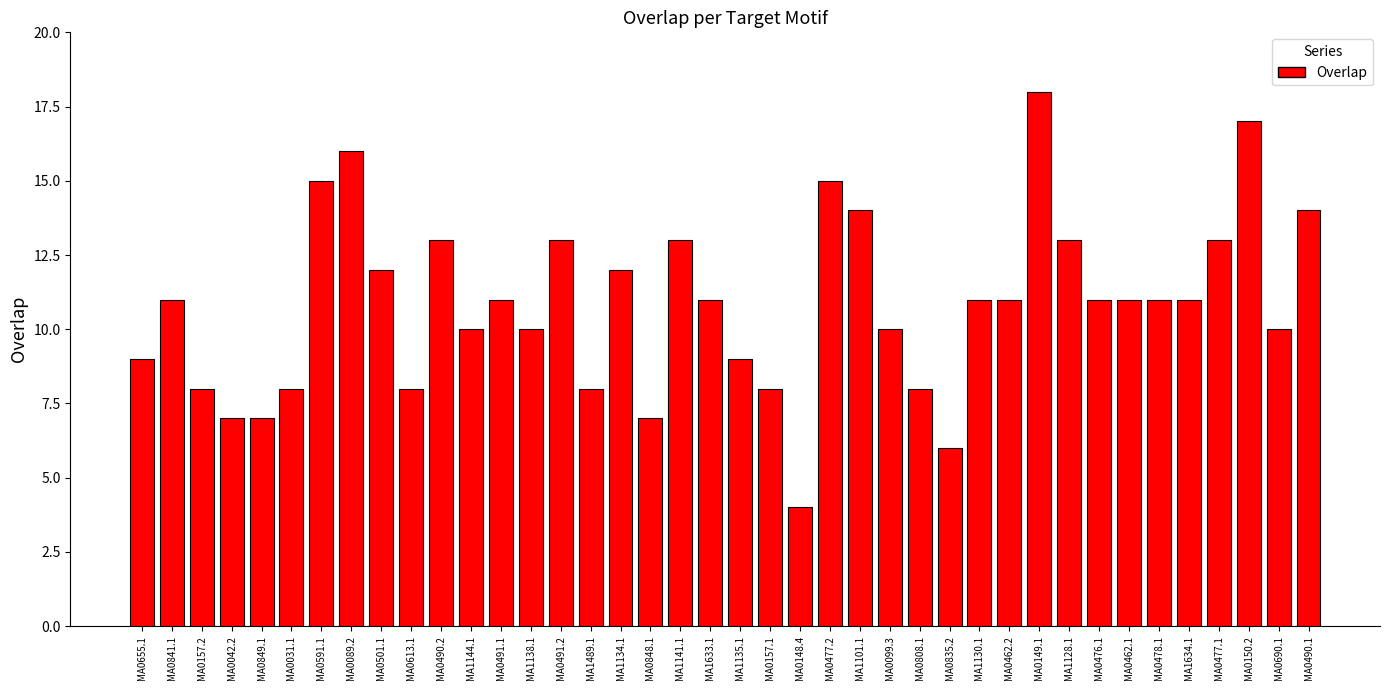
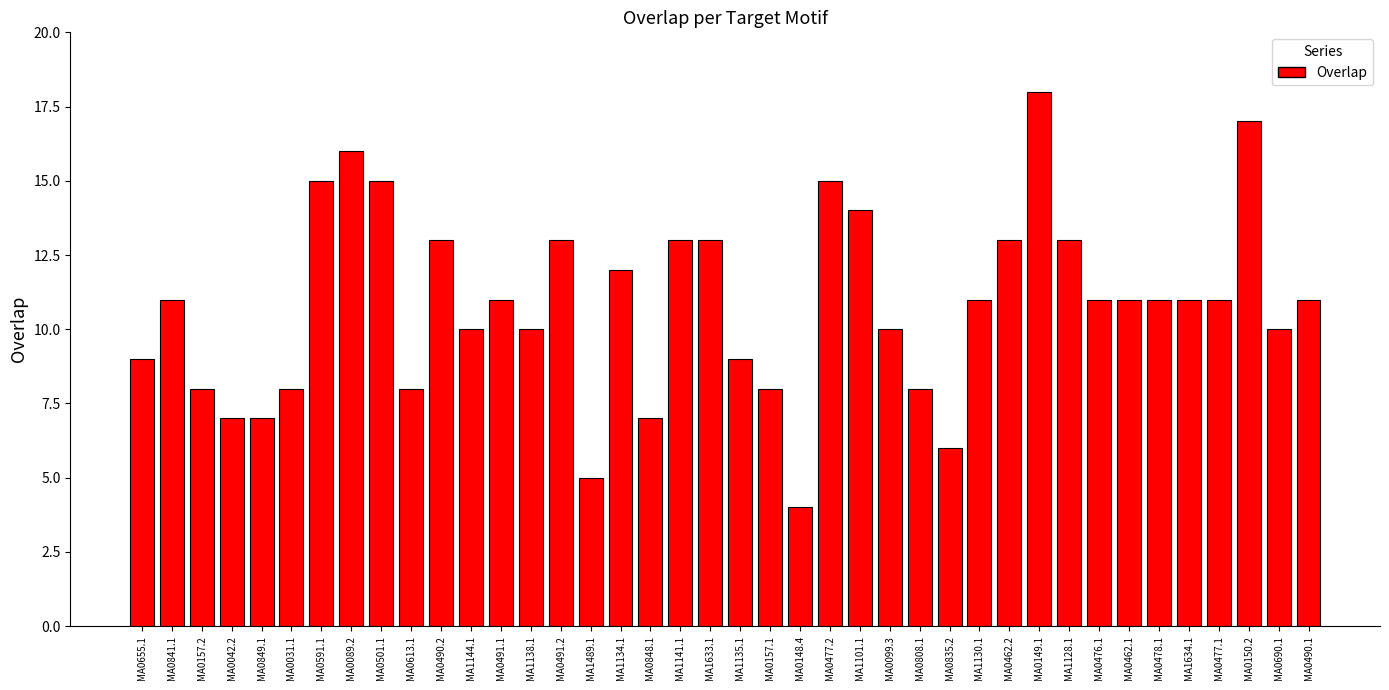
MA0501.1: 12 -> 15
MA1489.1: 8 -> 5
MA1633.1: 11 -> 13
MA0462.2: 11 -> 13
MA0477.1: 13 -> 11
MA0490.1: 14 -> 11
